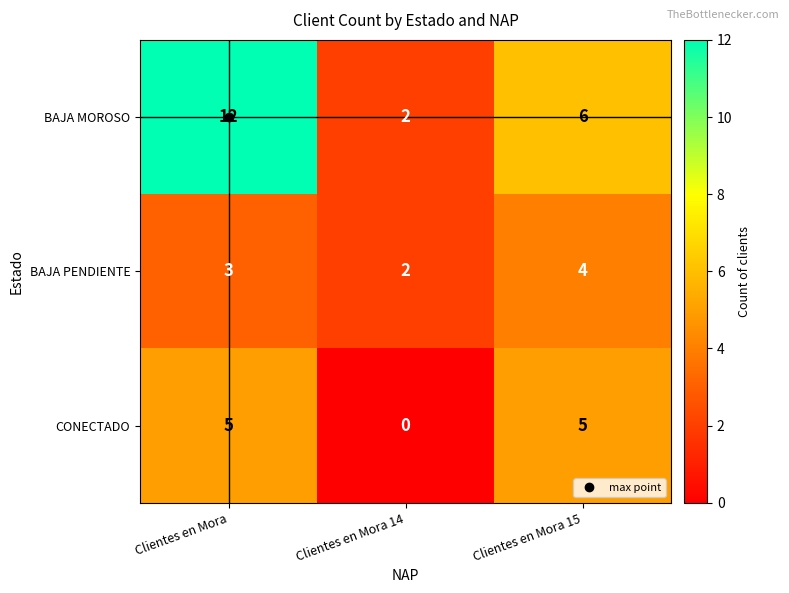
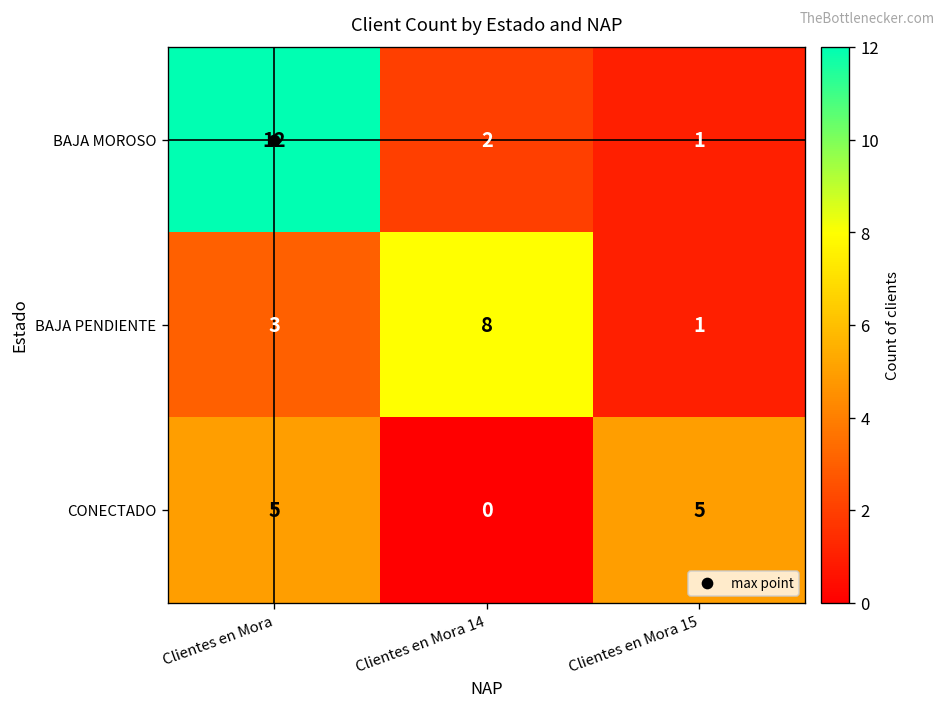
BAJA MOROSO, Clientes en Mora 15: 6 -> 1
BAJA PENDIENTE, Clientes en Mora 14: 2 -> 8
BAJA PENDIENTE, Clientes en Mora 15: 4 -> 1
